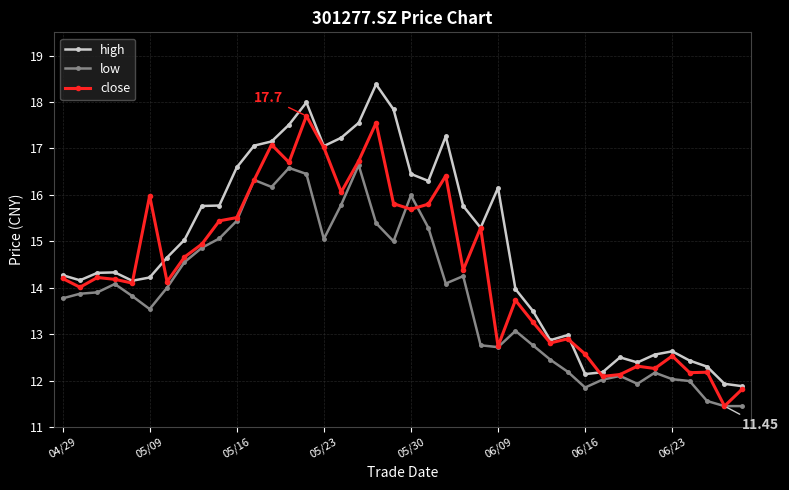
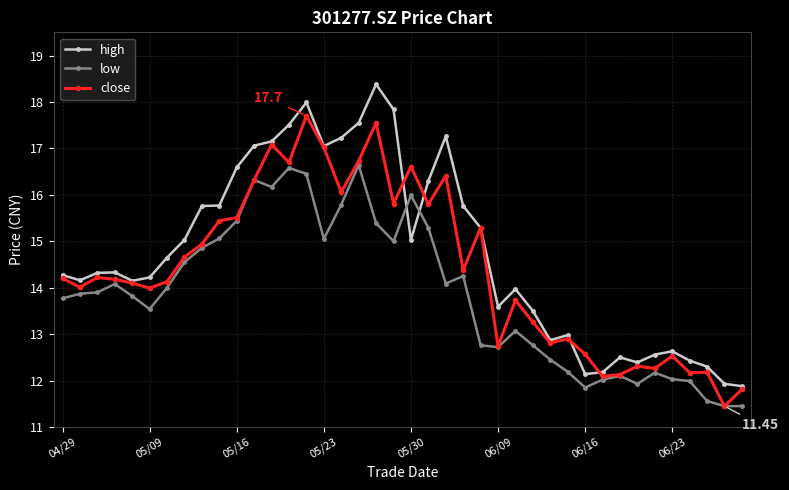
close, 05/09: 16.0 -> 14.0
high, 05/30: 16.5 -> 15.0
close, 05/30: 15.7 -> 16.6
high, 06/09: 16.2 -> 13.6
